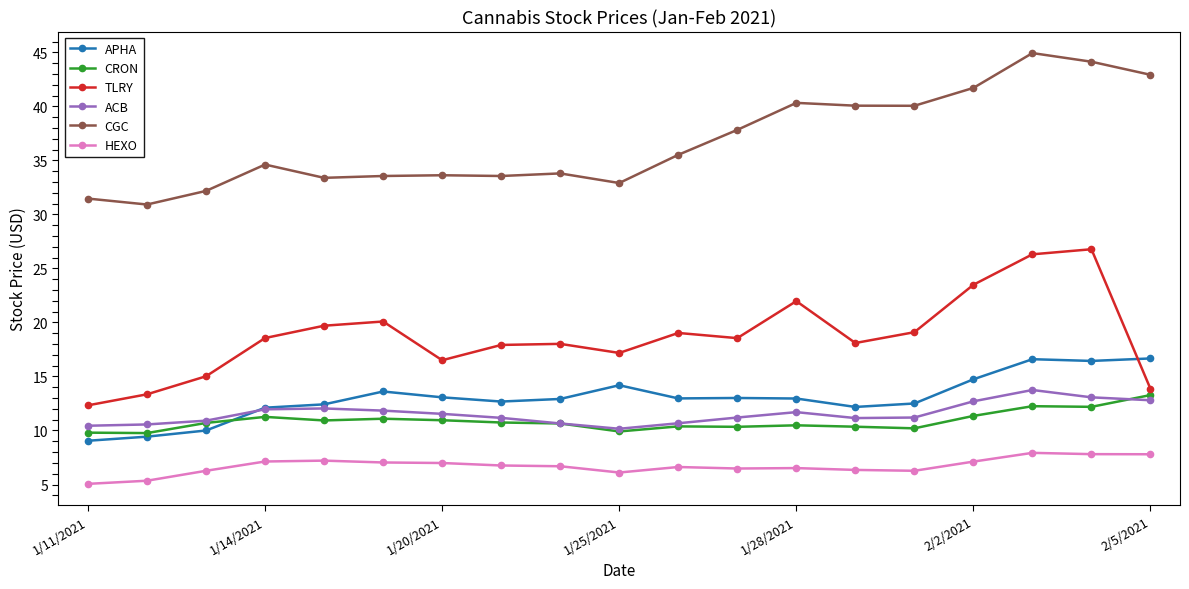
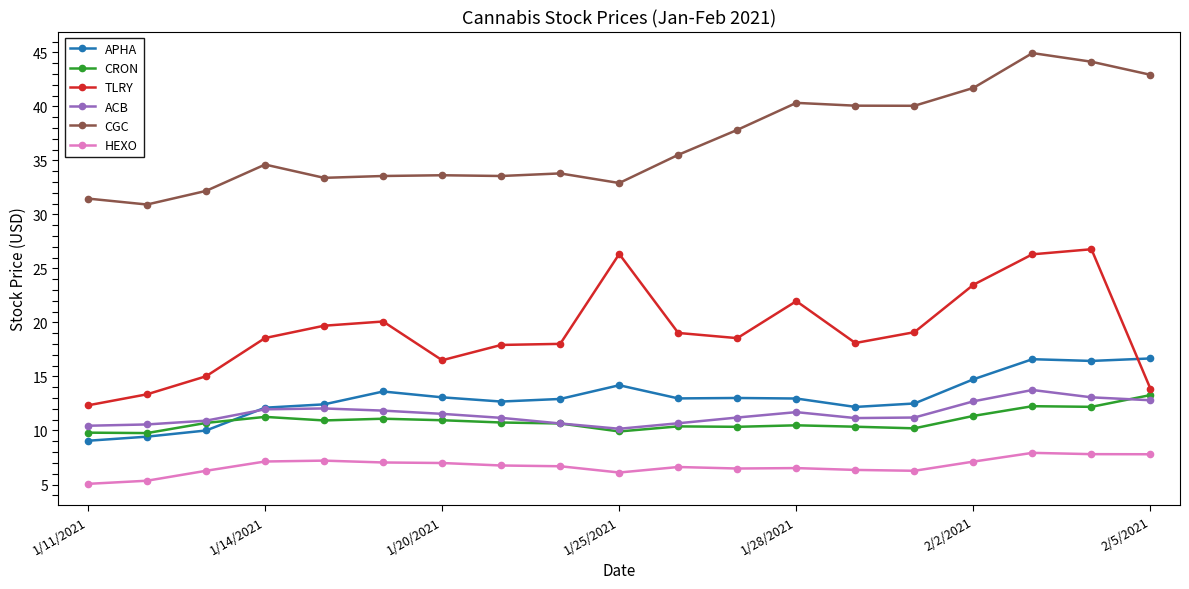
TLRY, 1/25/2021: 17.2 -> 26.3
